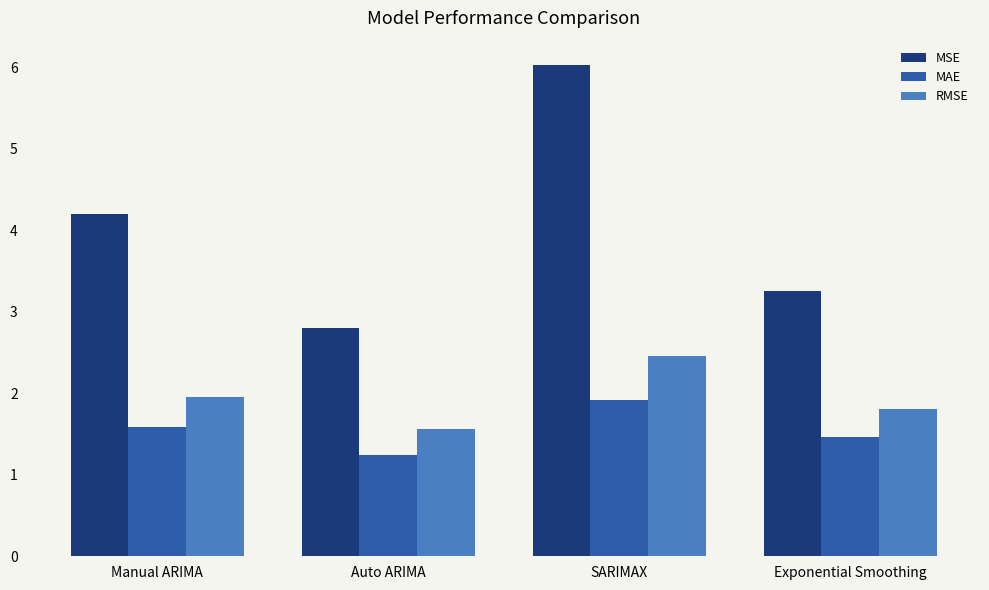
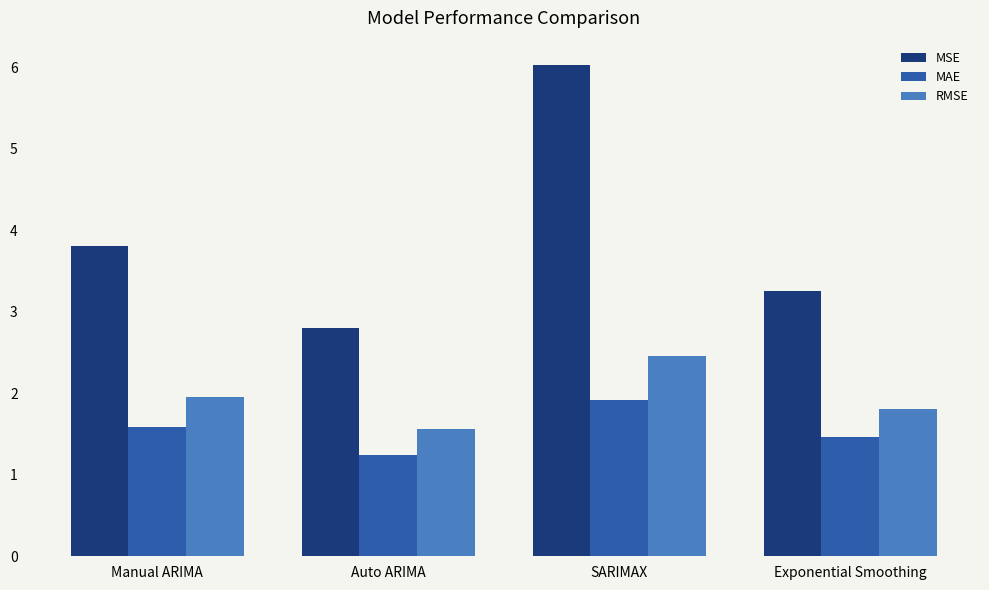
MSE, Manual ARIMA: 4.2 -> 3.8
